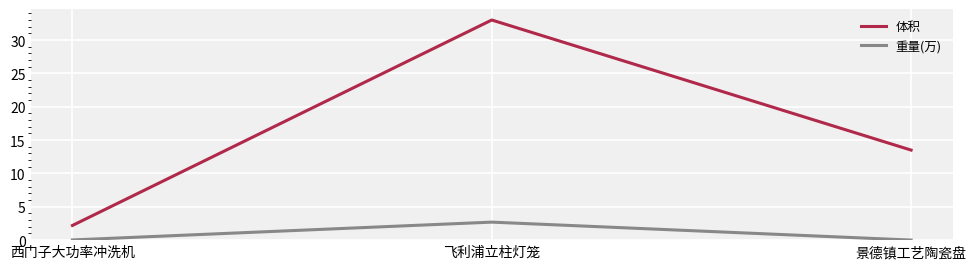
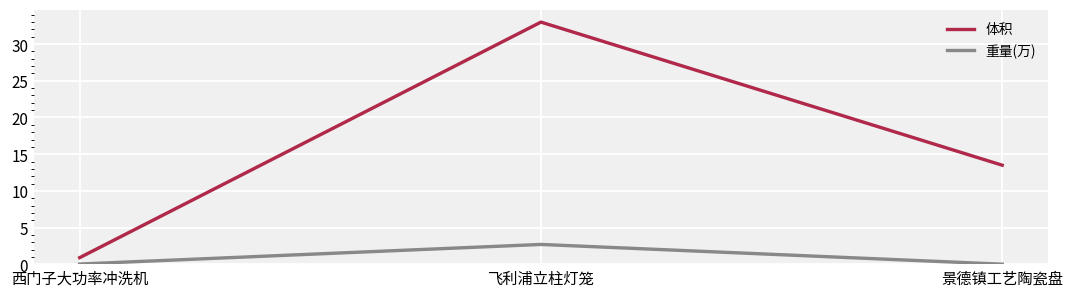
体积, 西门子大功率冲洗机: 2 -> 1
